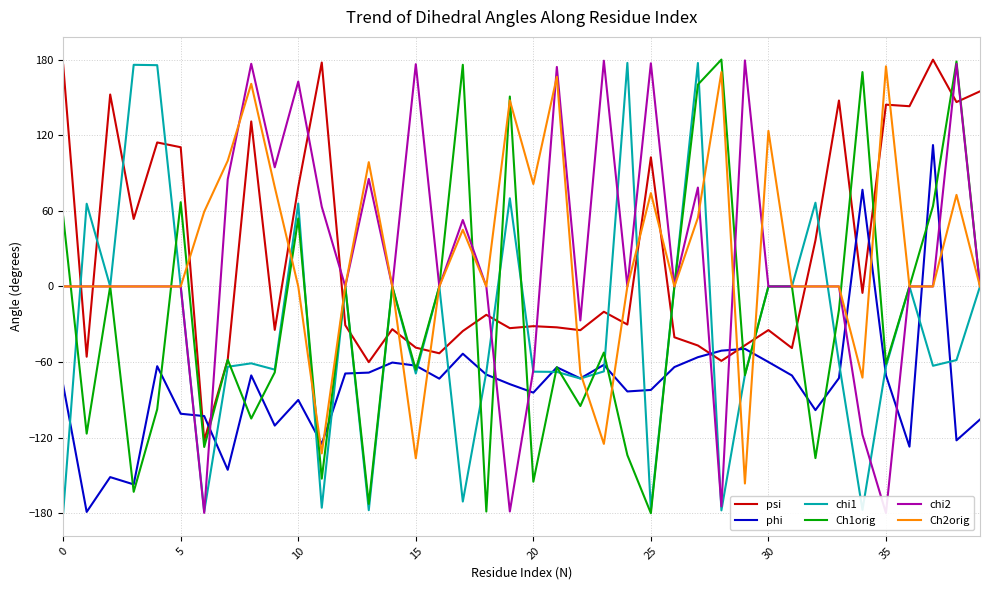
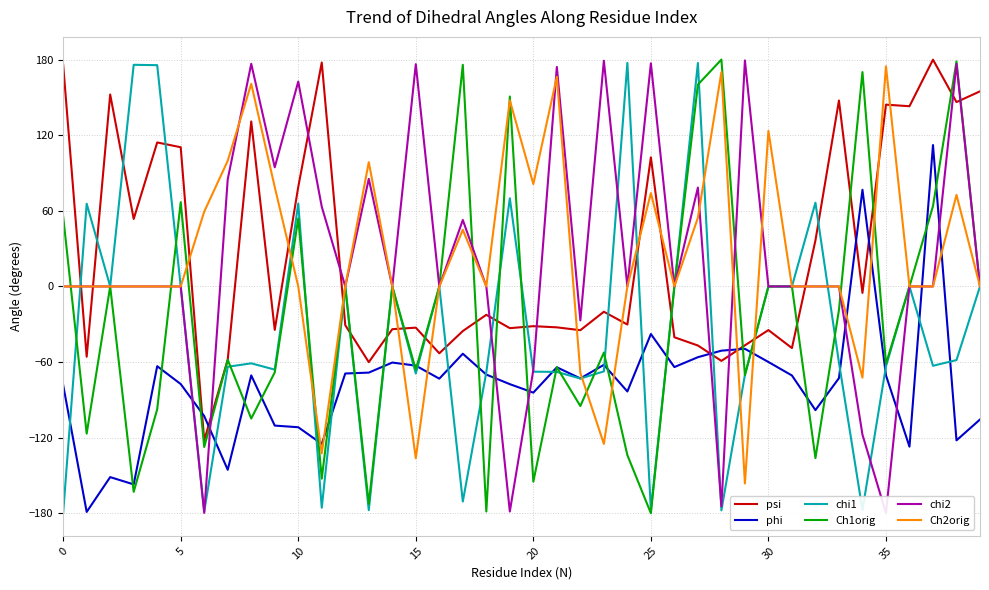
phi, 5: -101 -> -77
phi, 10: -90 -> -112
psi, 15: -49 -> -33
phi, 25: -82 -> -38
